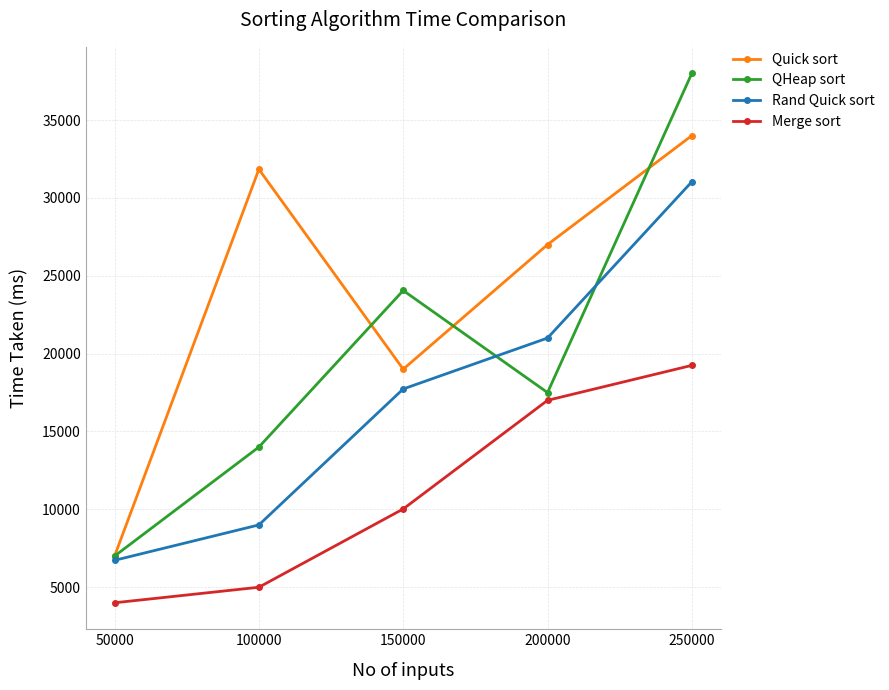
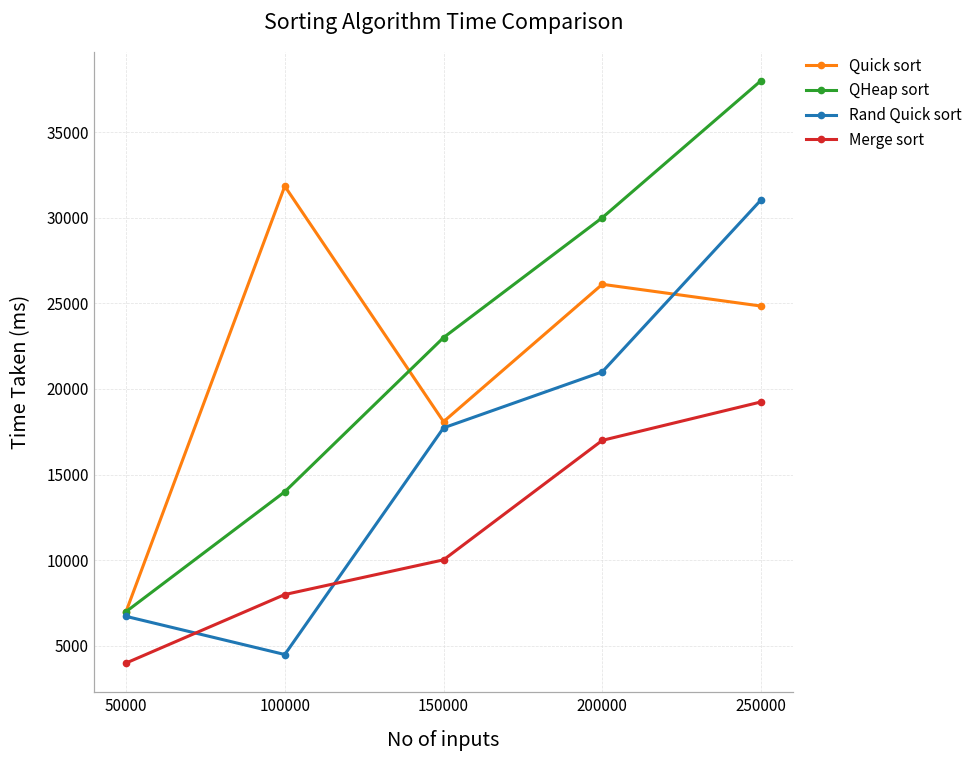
Rand Quick sort, 100000: 9000 -> 4500
Merge sort, 100000: 5000 -> 8000
Quick sort, 150000: 19000 -> 18100
QHeap sort, 150000: 24100 -> 23000
Quick sort, 200000: 27000 -> 26100
QHeap sort, 200000: 17500 -> 30000
Quick sort, 250000: 34000 -> 24800
